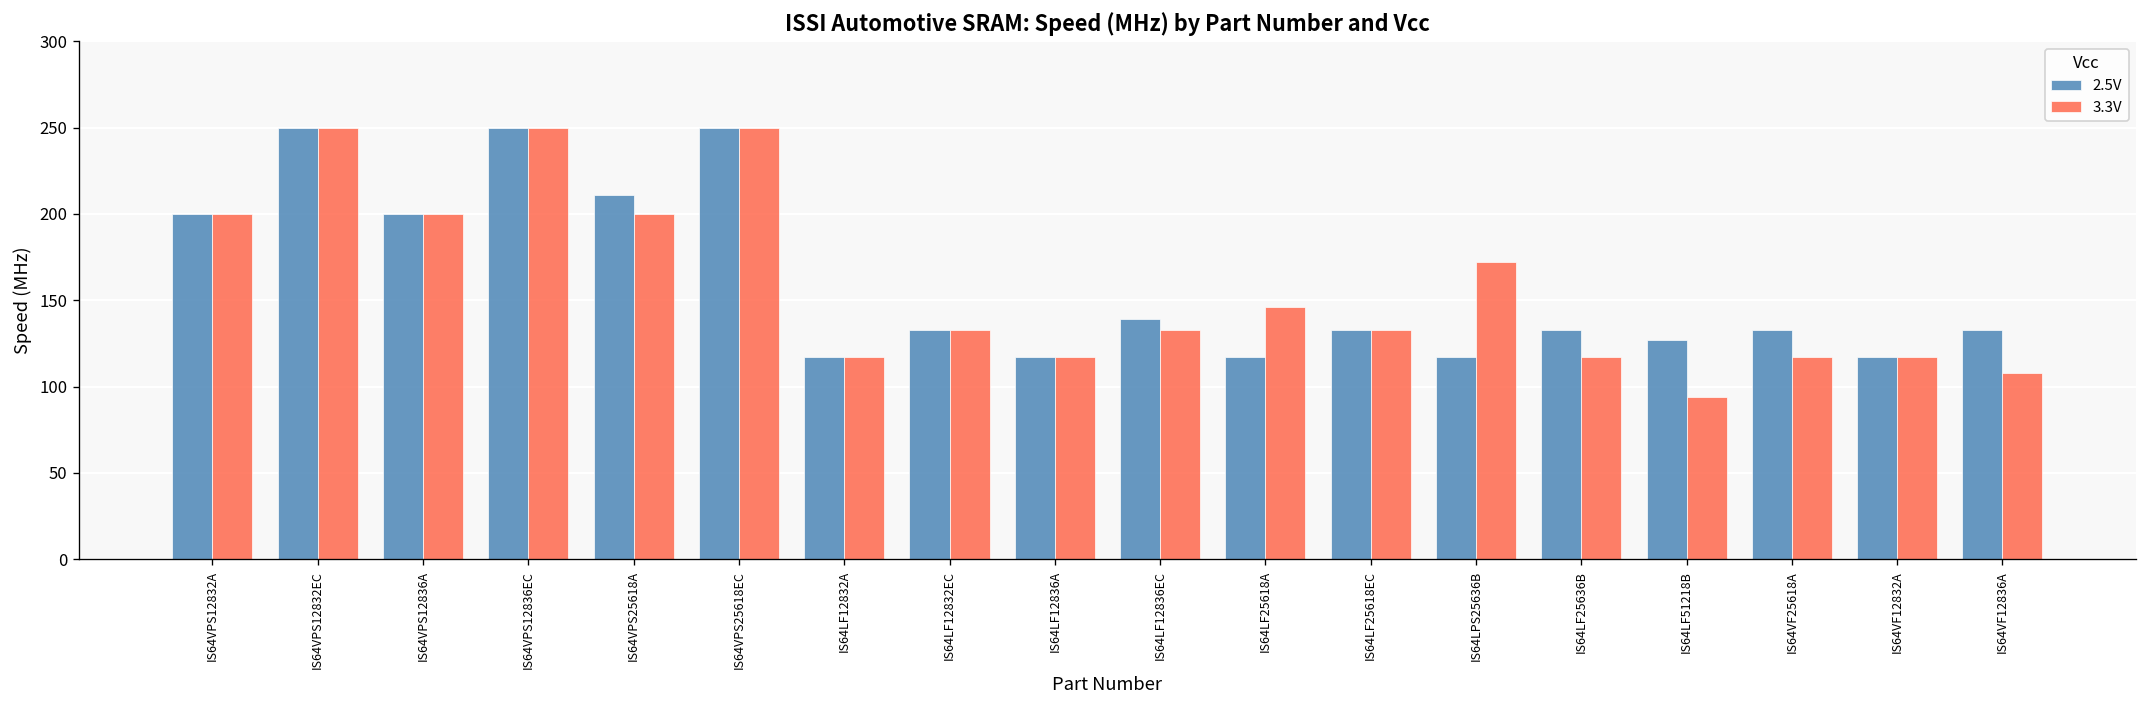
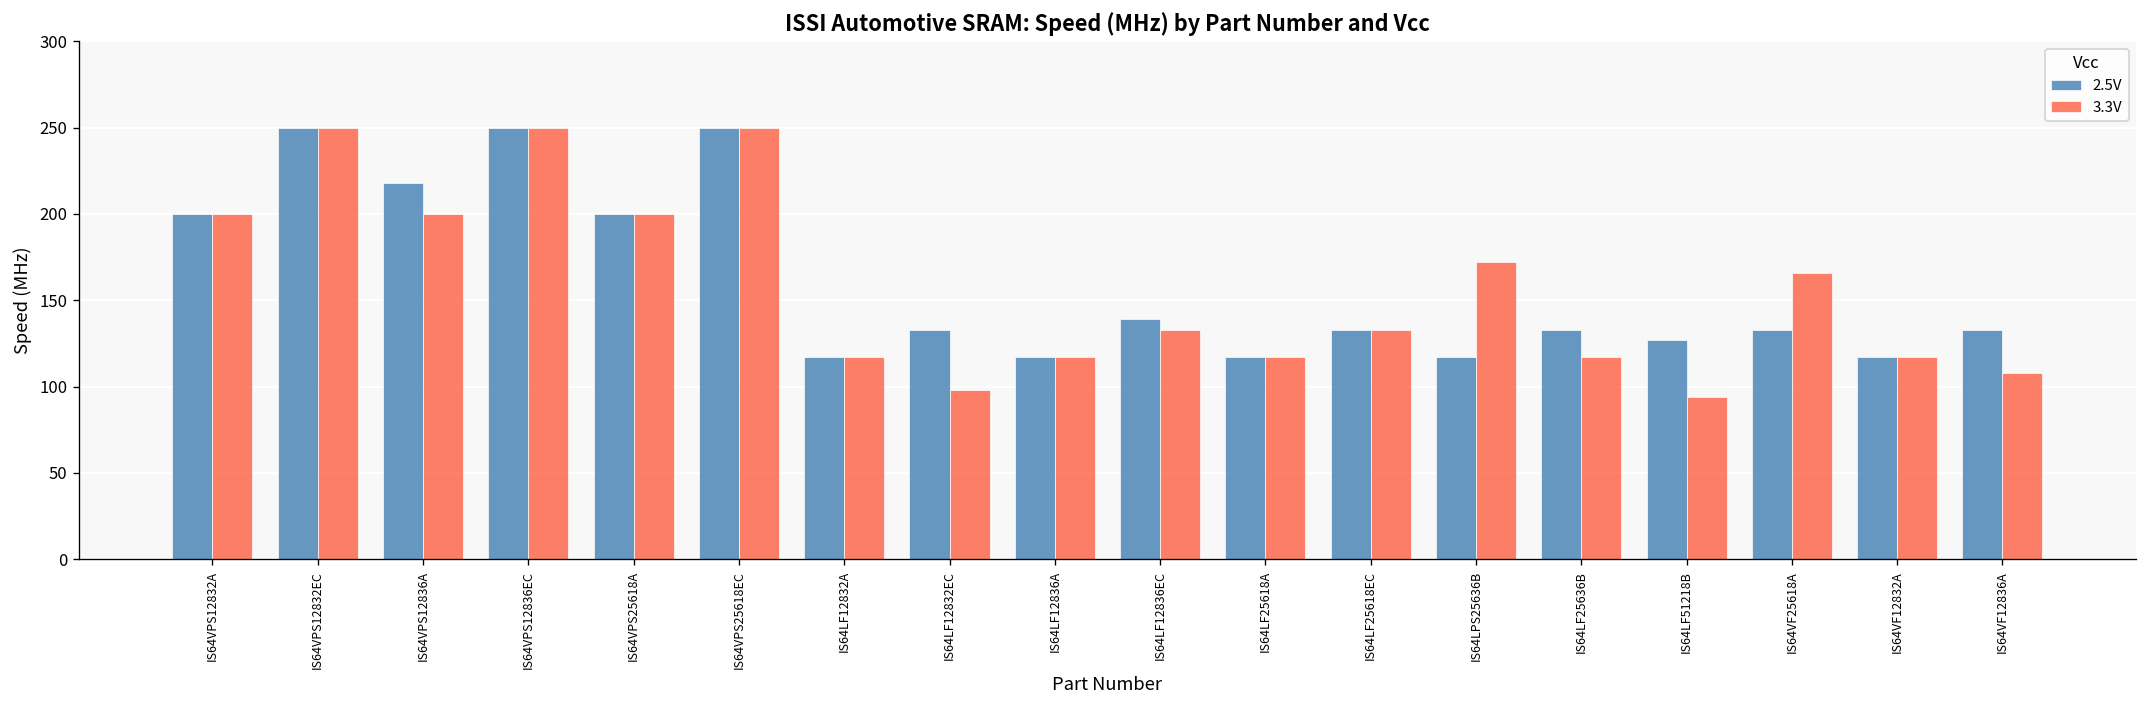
2.5V, IS64VPS12836A: 200 -> 218
2.5V, IS64VPS25618A: 211 -> 200
3.3V, IS64LF12832EC: 133 -> 98
3.3V, IS64LF25618A: 146 -> 117
3.3V, IS64VF25618A: 117 -> 166
